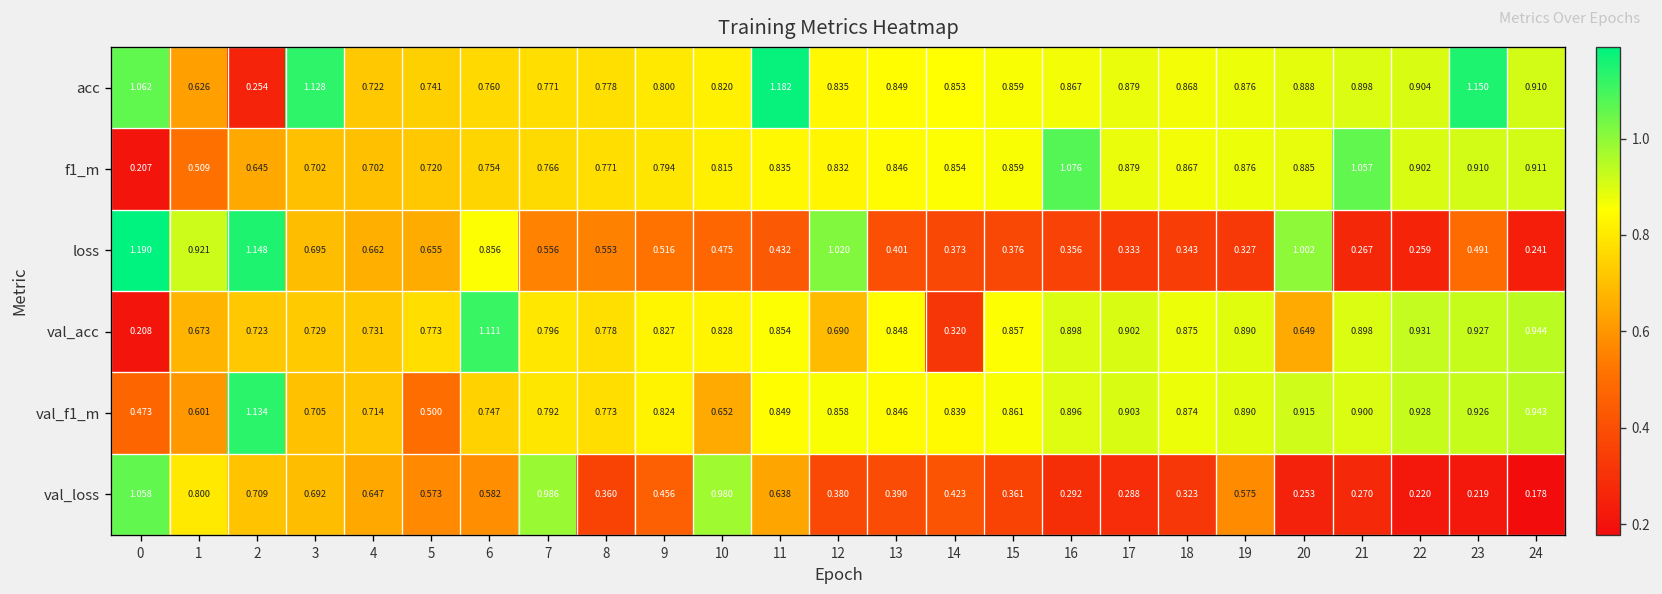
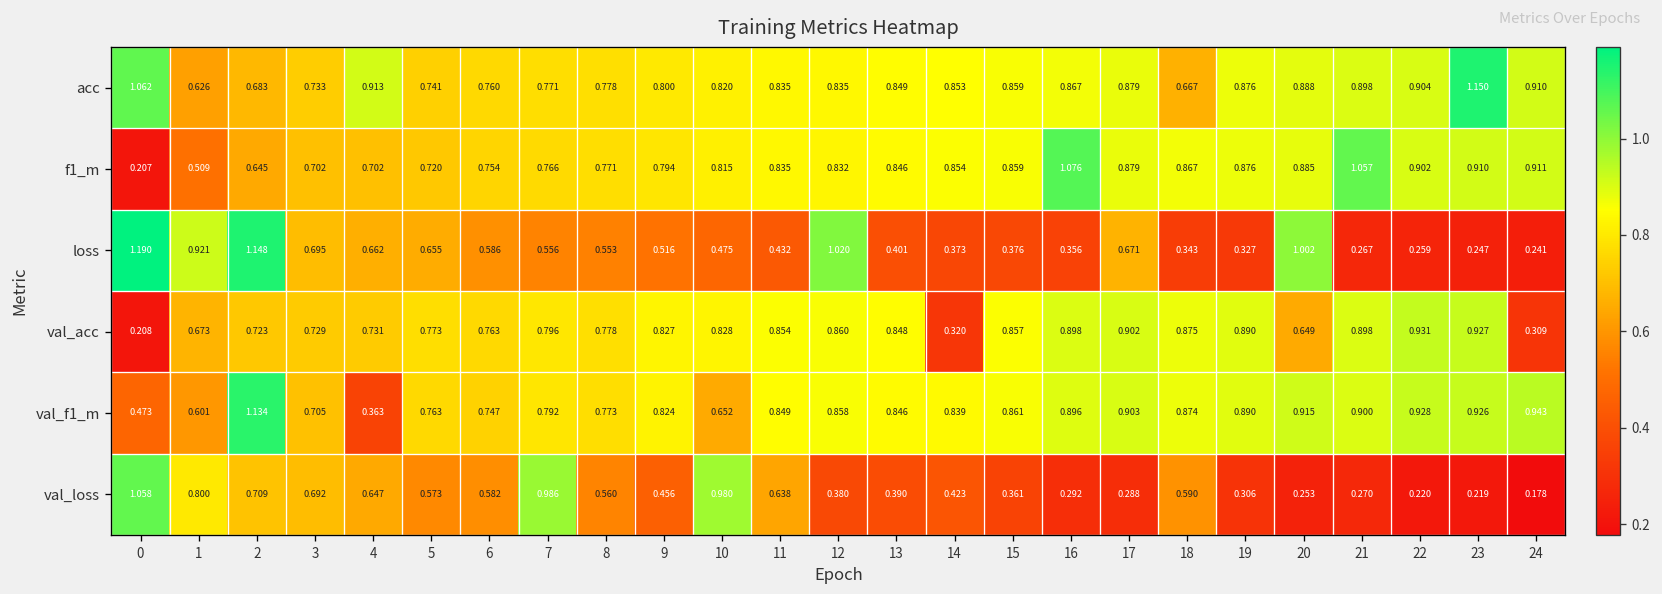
acc, 2: 0.254 -> 0.683
acc, 3: 1.128 -> 0.733
acc, 4: 0.722 -> 0.913
acc, 11: 1.182 -> 0.835
acc, 18: 0.868 -> 0.667
loss, 6: 0.856 -> 0.586
loss, 17: 0.333 -> 0.671
loss, 23: 0.491 -> 0.247
val_acc, 6: 1.111 -> 0.763
val_acc, 12: 0.690 -> 0.860
val_acc, 24: 0.944 -> 0.309
val_f1_m, 4: 0.714 -> 0.363
val_f1_m, 5: 0.500 -> 0.763
val_loss, 8: 0.360 -> 0.560
val_loss, 18: 0.323 -> 0.590
val_loss, 19: 0.575 -> 0.306
